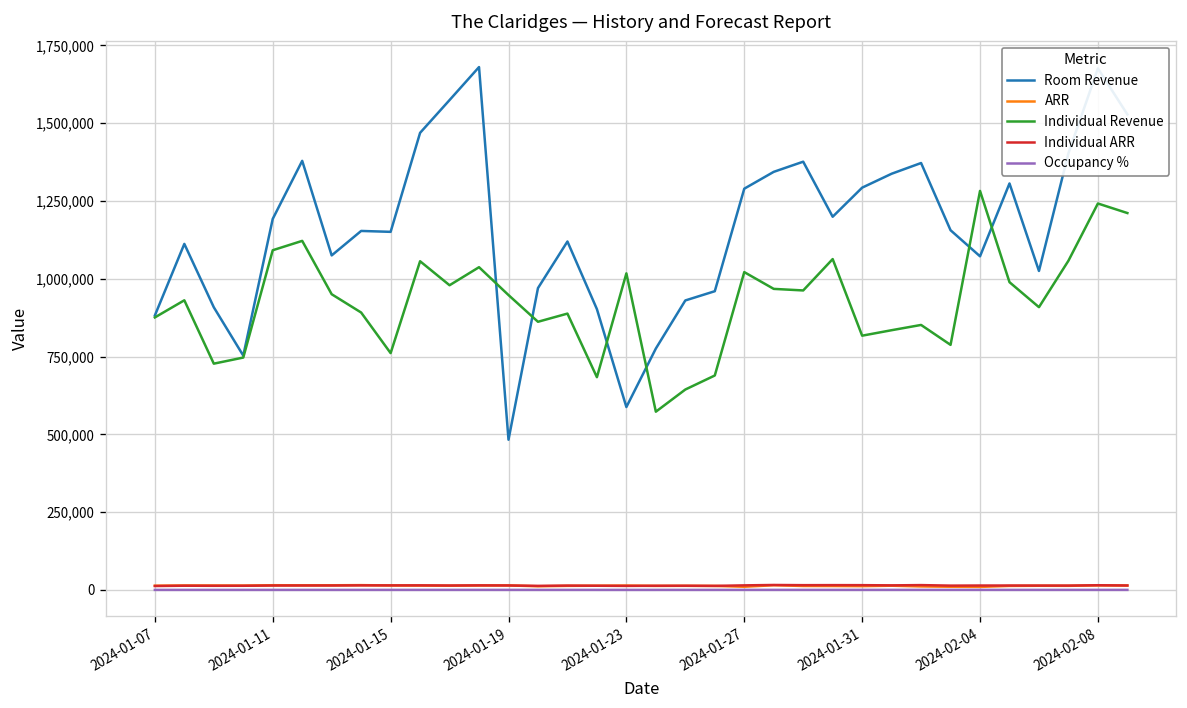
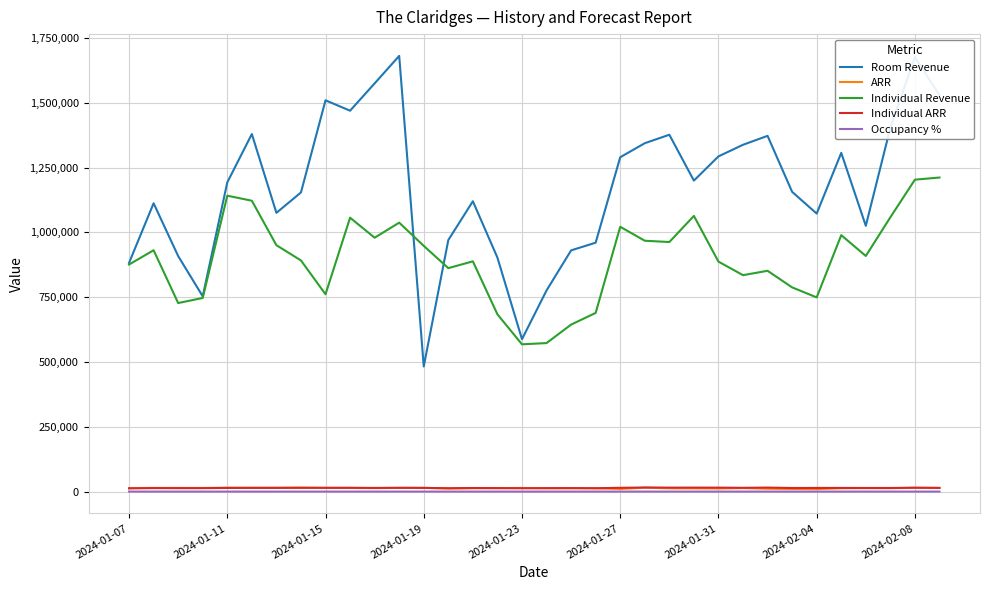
Individual Revenue, 2024-01-11: 1,090,000 -> 1,140,000
Room Revenue, 2024-01-15: 1,150,000 -> 1,510,000
Individual Revenue, 2024-01-23: 1,020,000 -> 570,000
Individual Revenue, 2024-01-31: 820,000 -> 890,000
Individual Revenue, 2024-02-04: 1,280,000 -> 750,000
Individual Revenue, 2024-02-08: 1,240,000 -> 1,200,000
